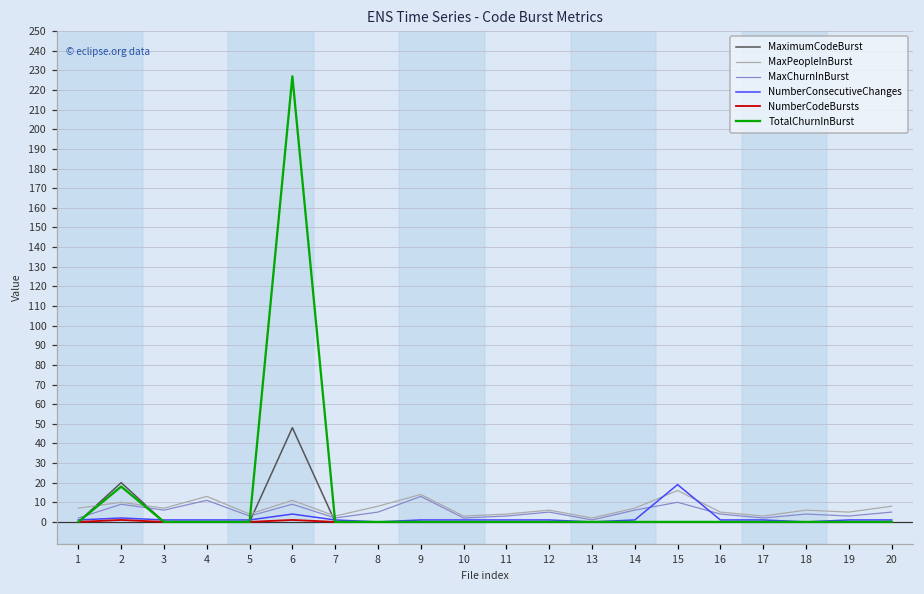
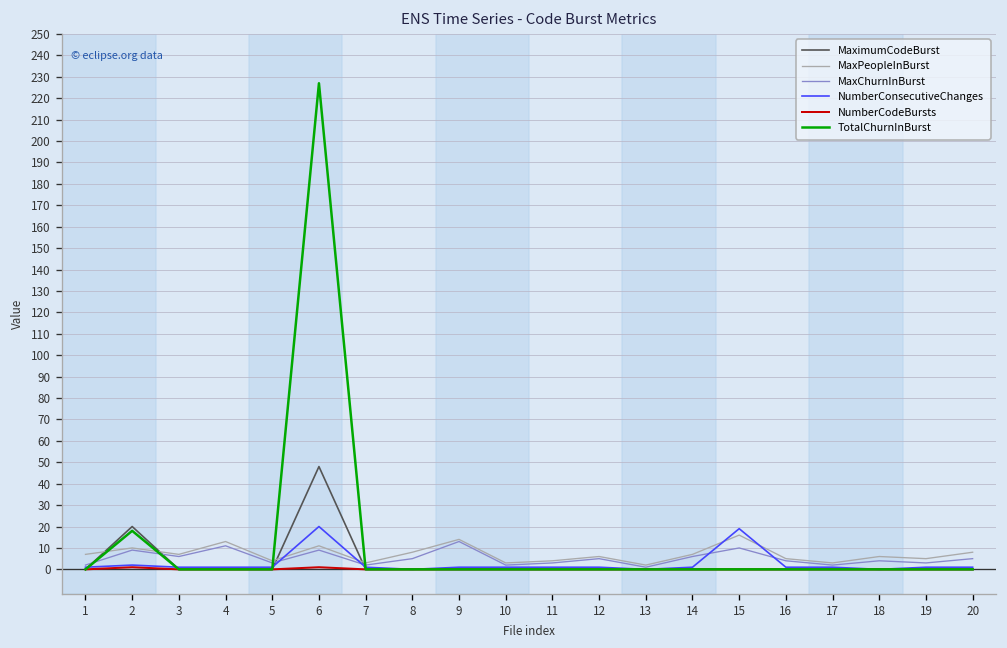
NumberConsecutiveChanges, 6: 4 -> 20
